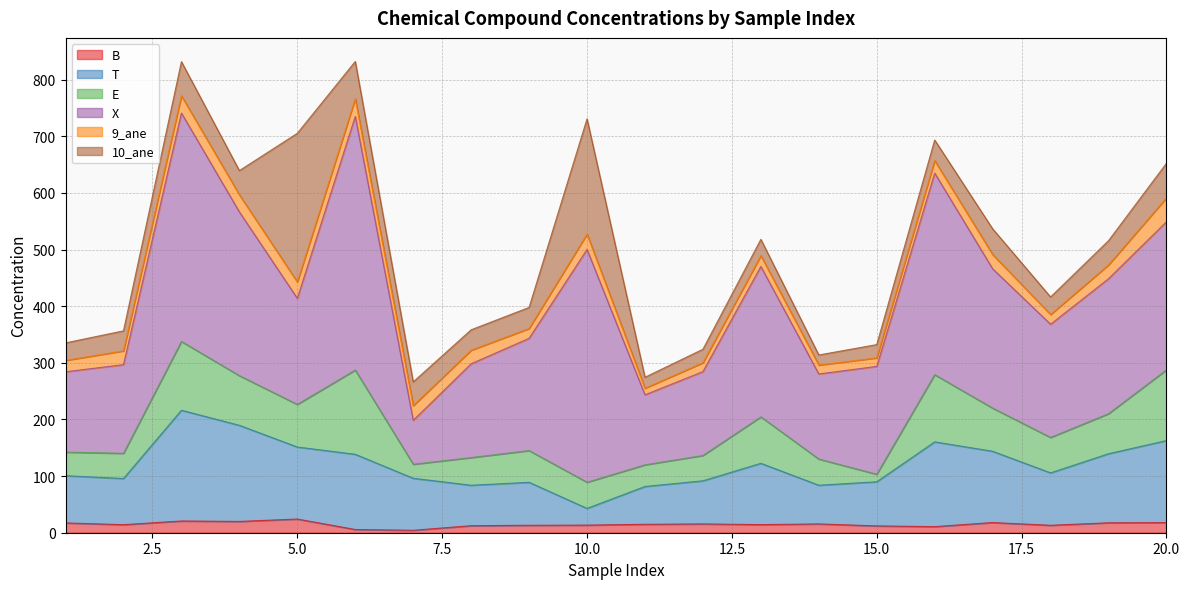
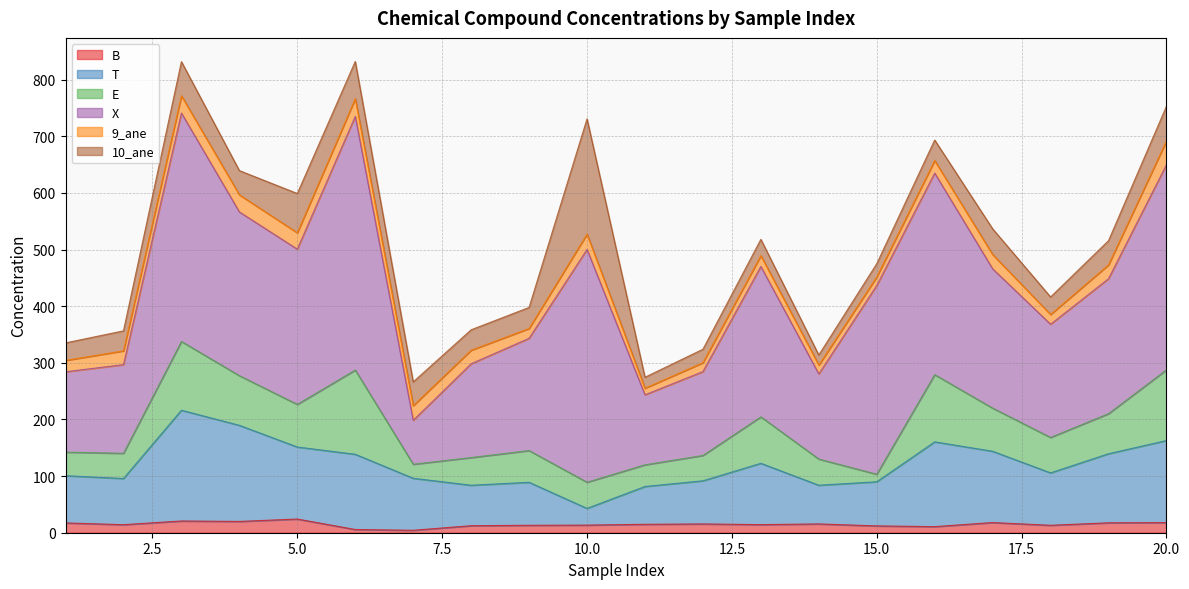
X, 5.0: 190 -> 270
10_ane, 5.0: 260 -> 70
X, 15.0: 190 -> 330
X, 20.0: 260 -> 360
